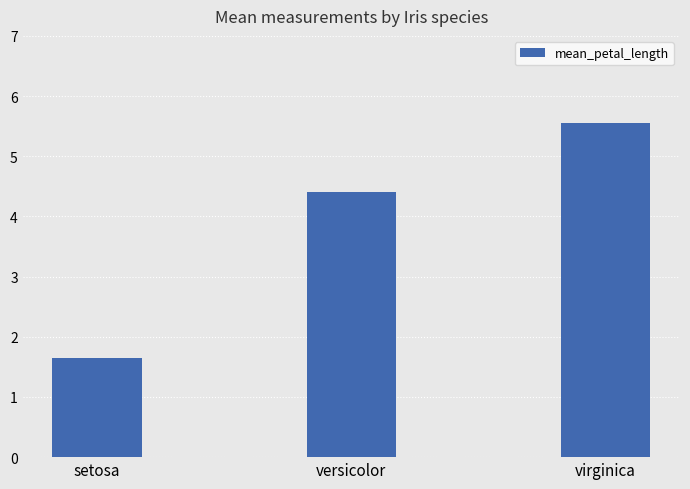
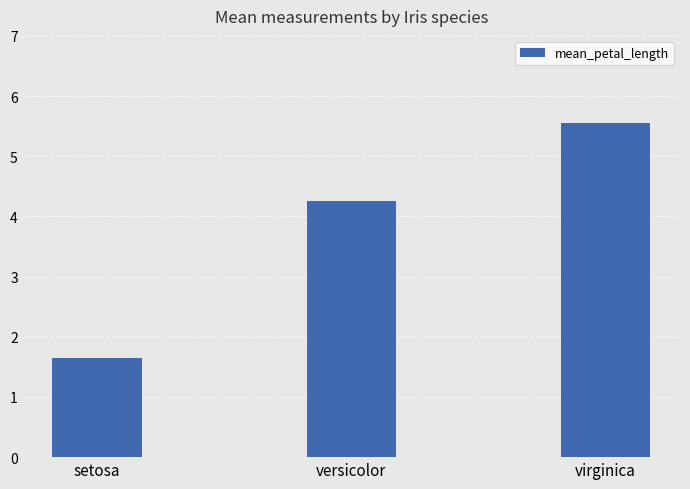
versicolor: 4.4 -> 4.3
